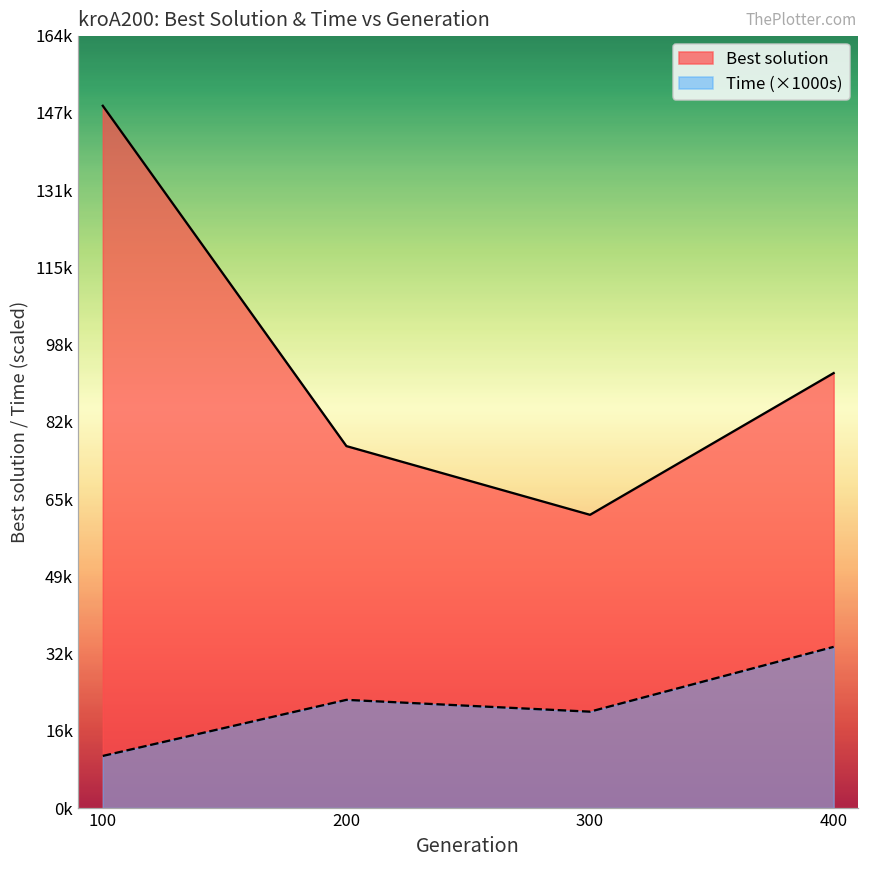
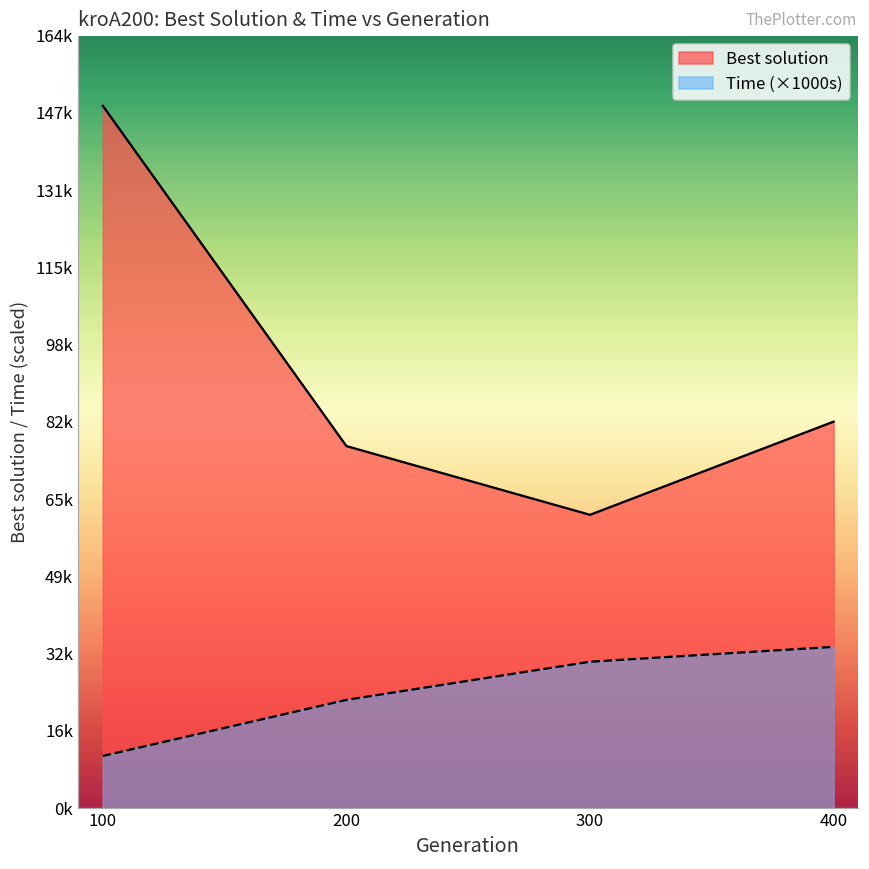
Time (×1000s), 300: 21000 -> 31000
Best solution, 400: 93000 -> 82000
